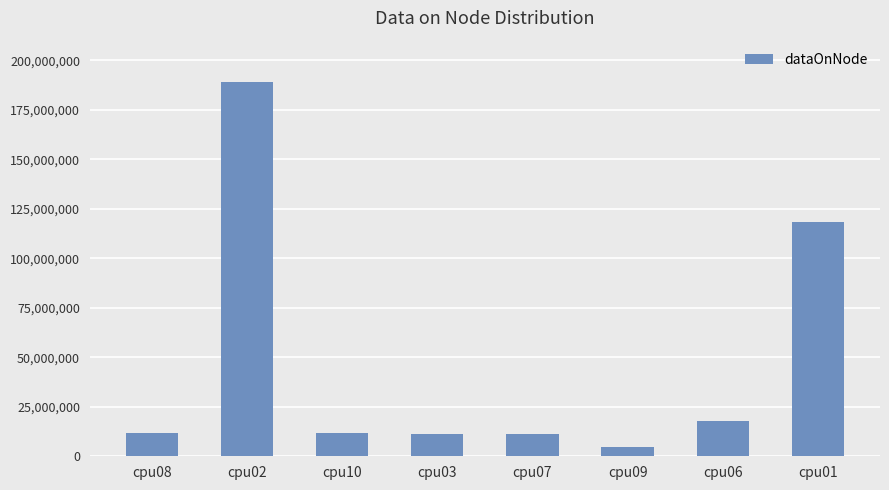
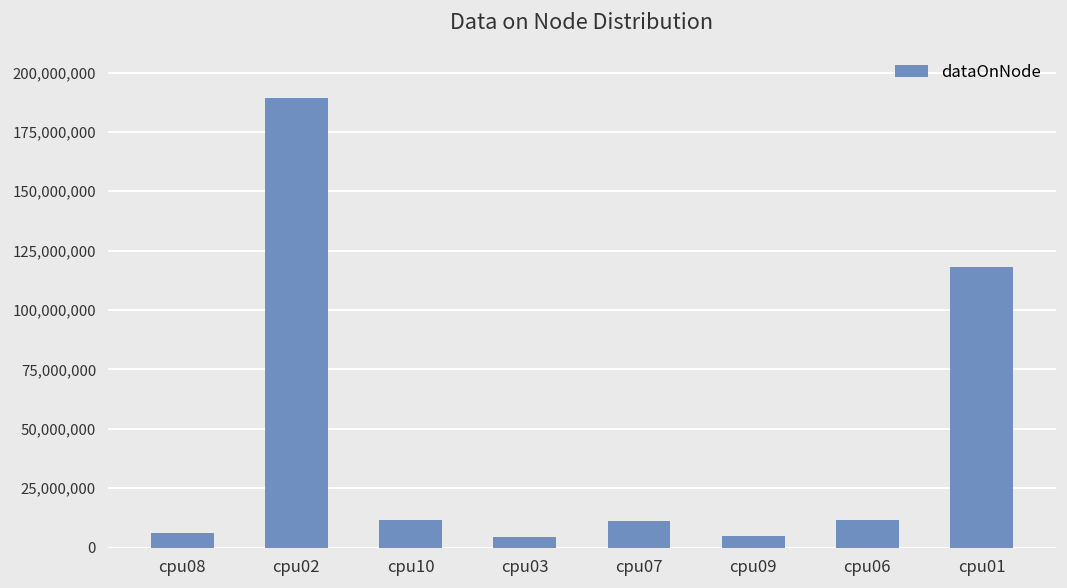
cpu08: 12,000,000 -> 6,000,000
cpu03: 11,000,000 -> 4,000,000
cpu06: 18,000,000 -> 12,000,000
